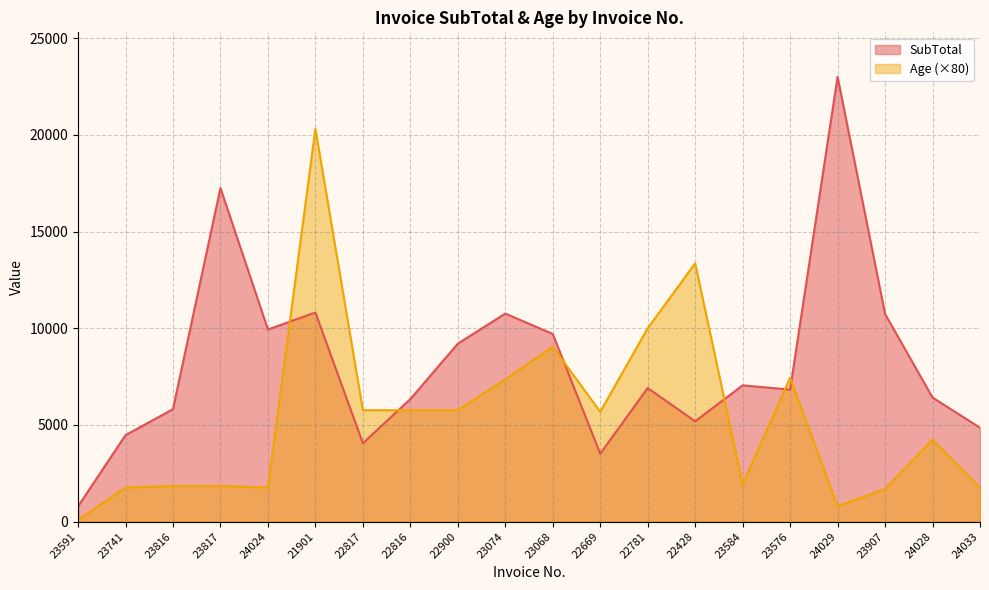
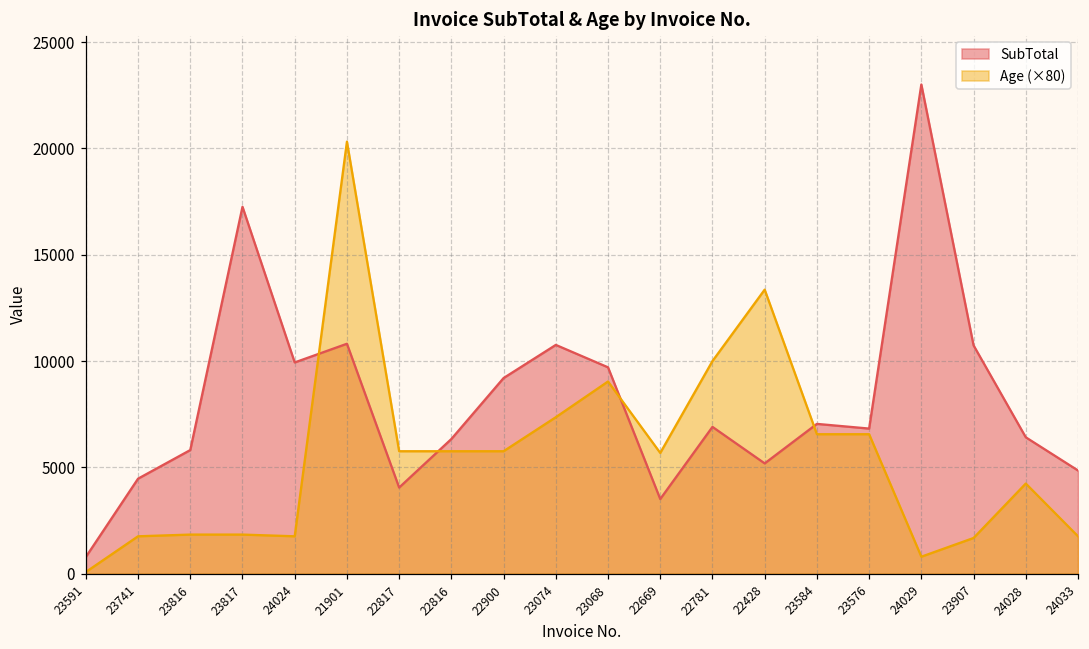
Age (×80), 23584: 1900 -> 6600
Age (×80), 23576: 7400 -> 6600
